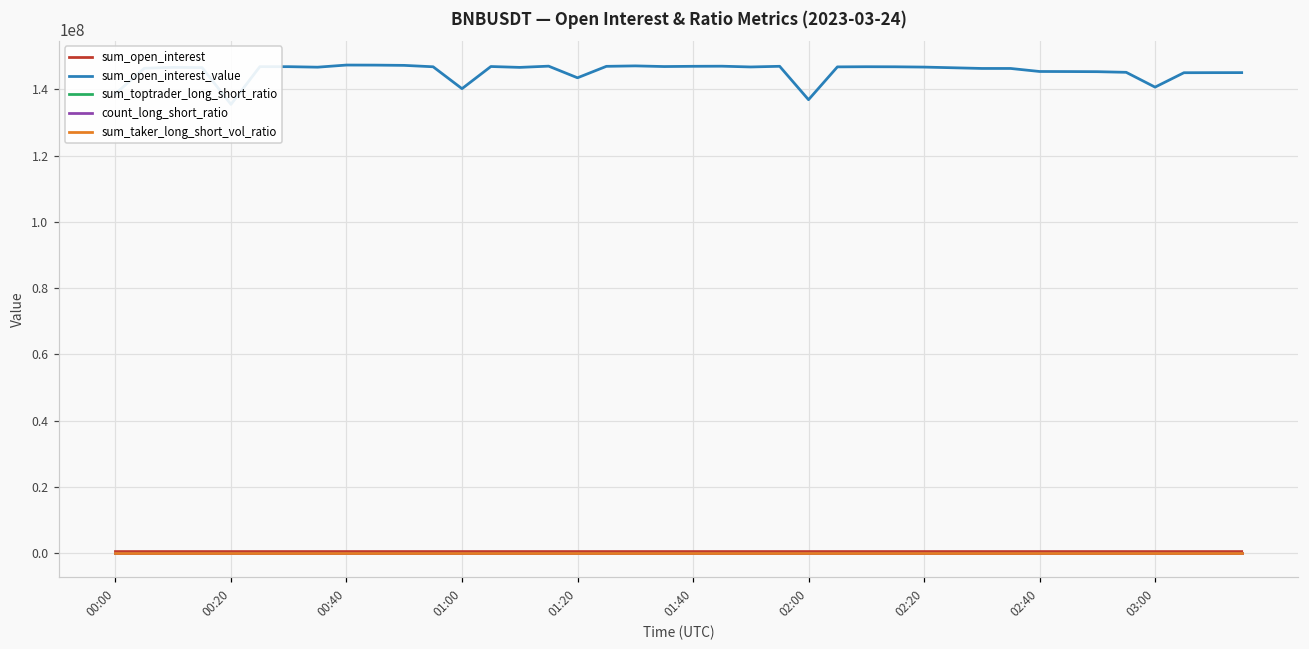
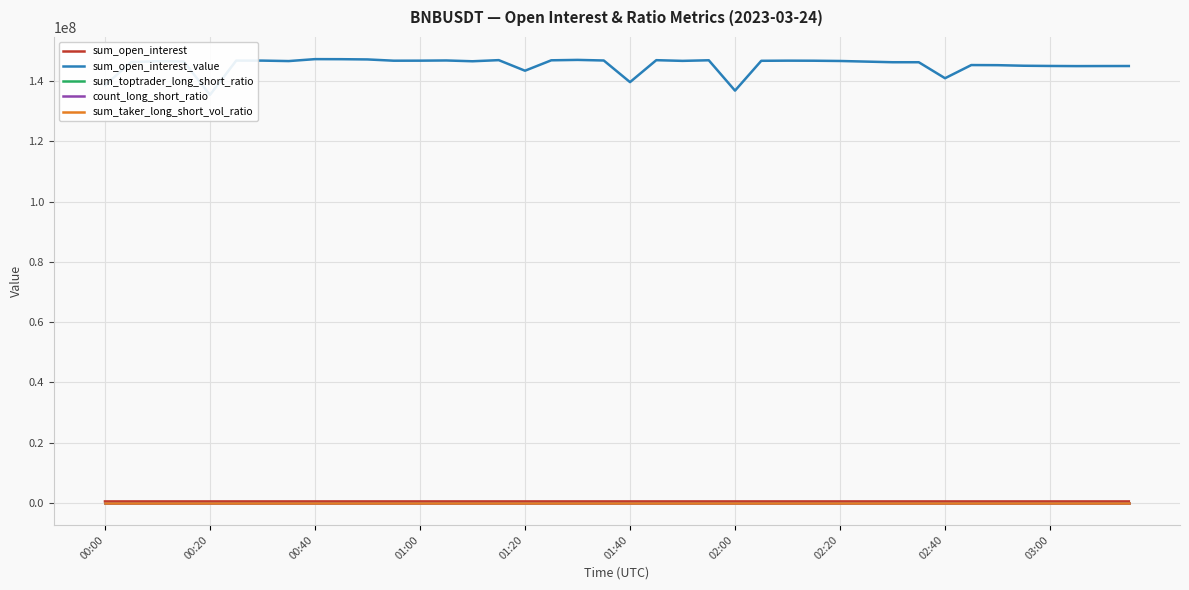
sum_open_interest_value, 01:00: 140000000 -> 147000000
sum_open_interest_value, 01:40: 147000000 -> 140000000
sum_open_interest_value, 02:40: 145000000 -> 141000000
sum_open_interest_value, 03:00: 141000000 -> 145000000
